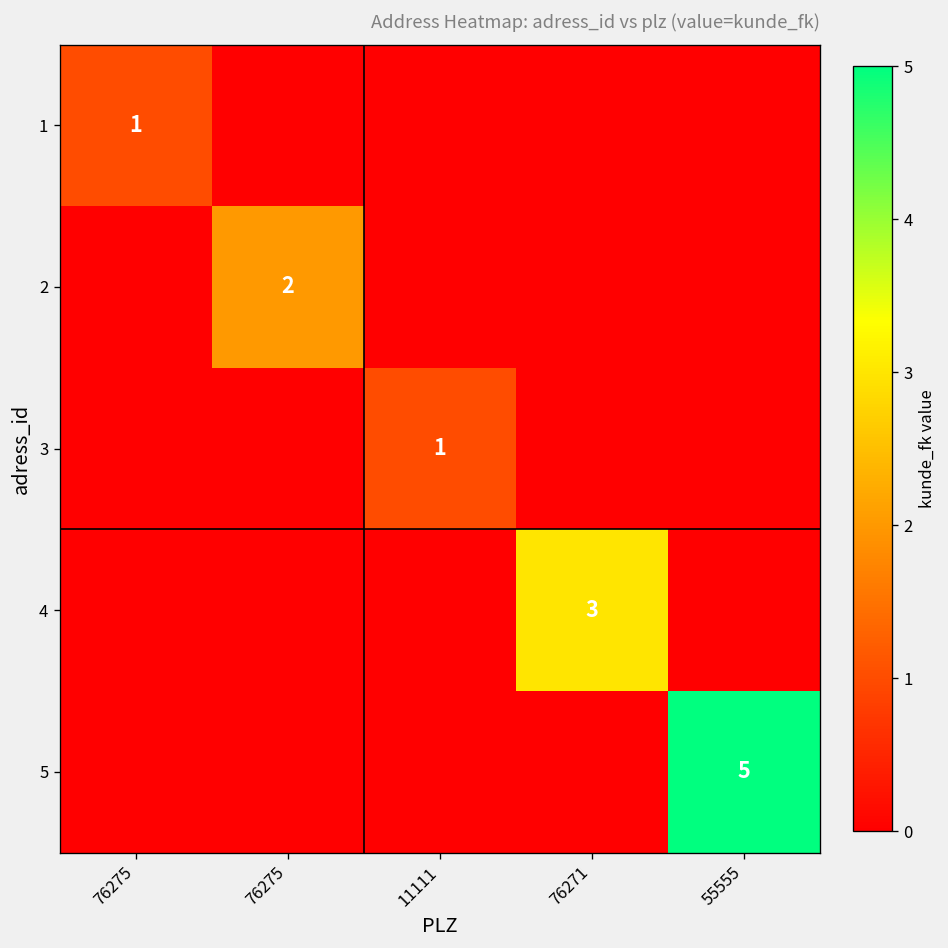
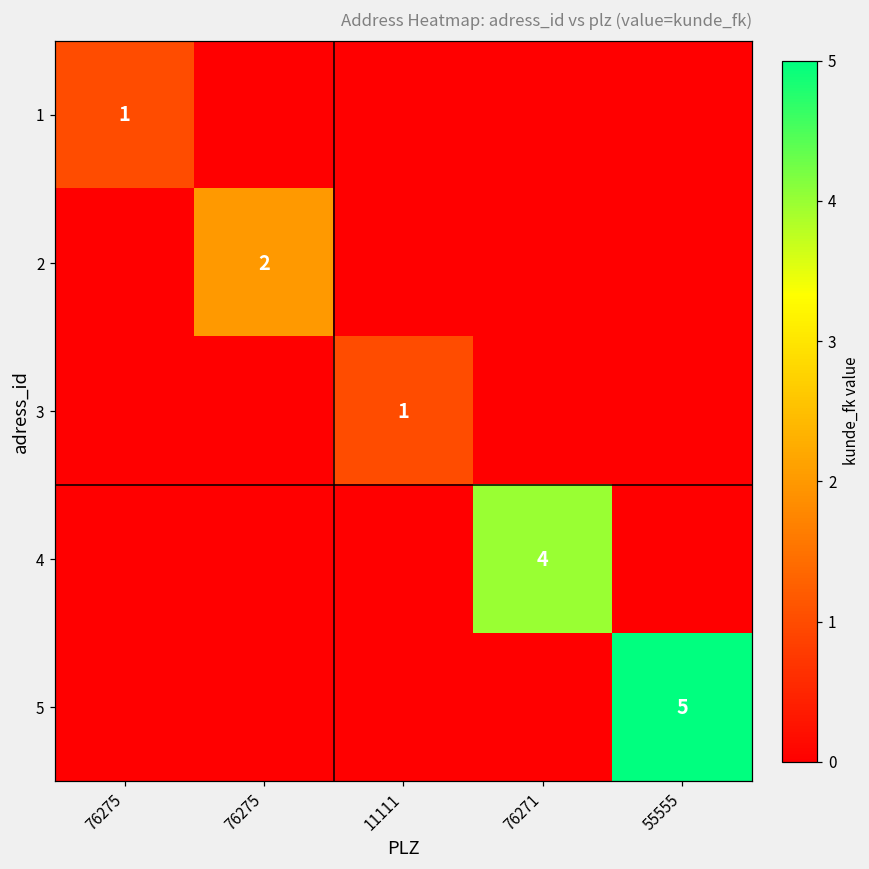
4, 76271: 3 -> 4
